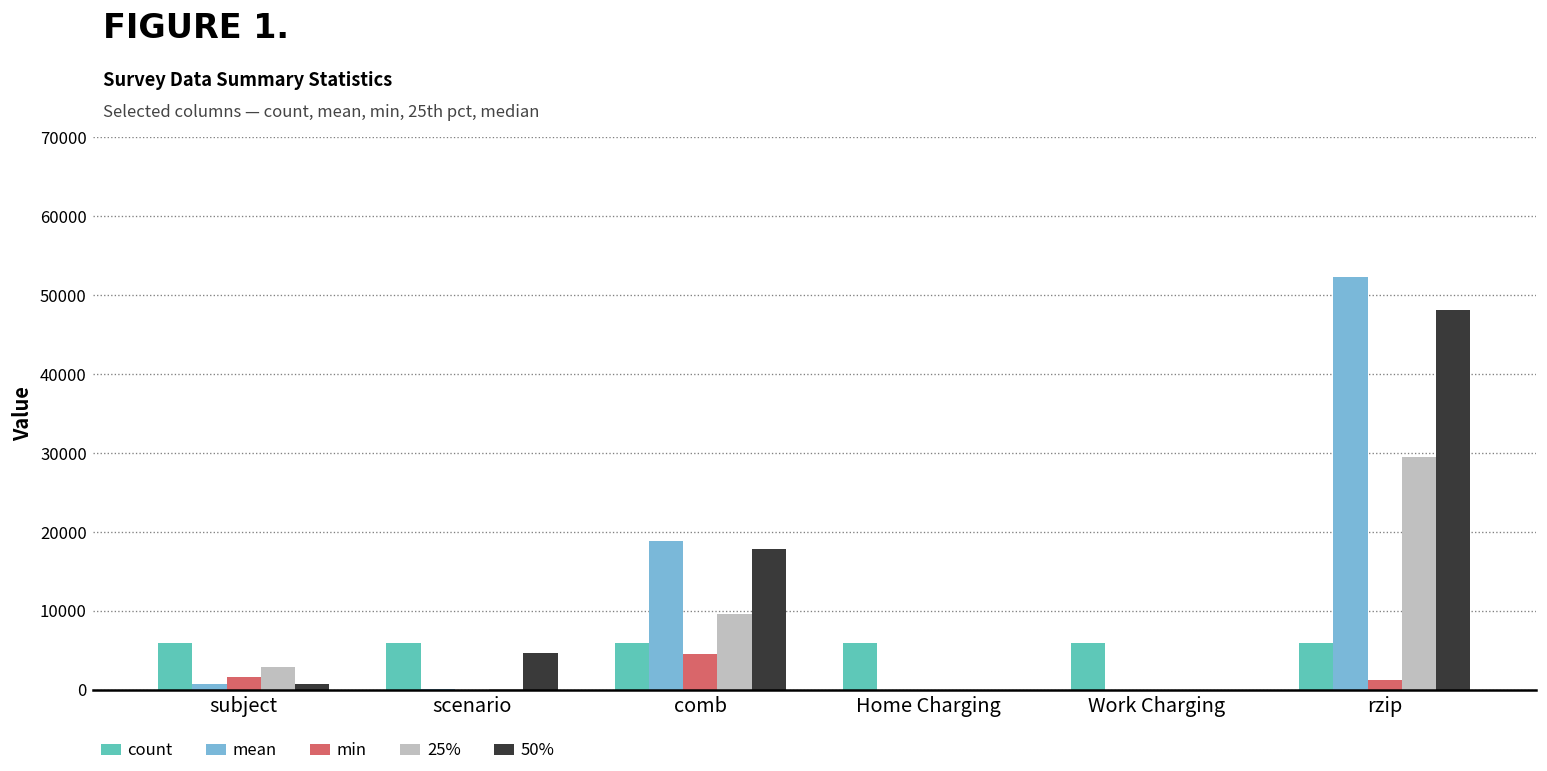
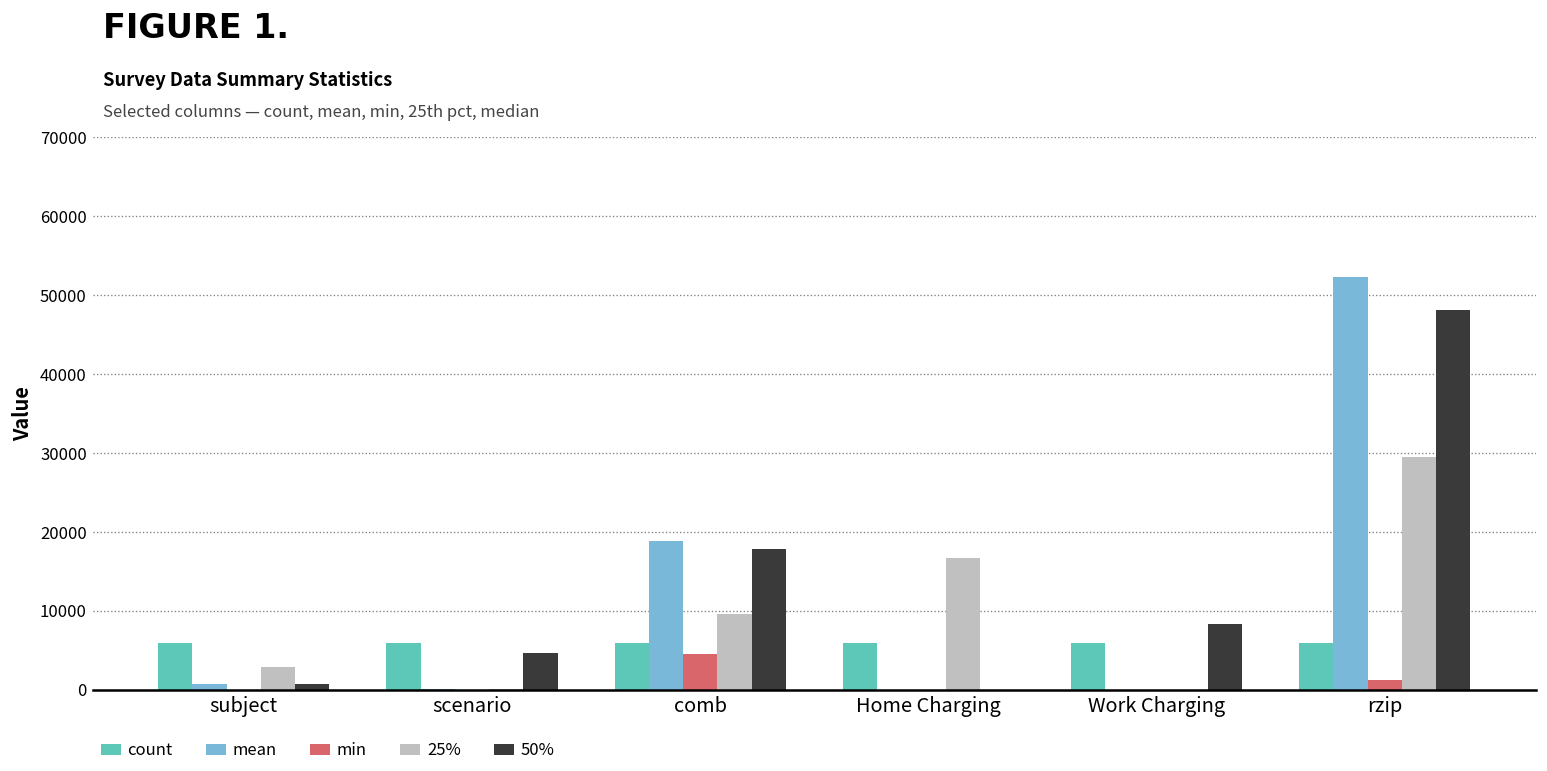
min, subject: 2000 -> 0
25%, Home Charging: 0 -> 17000
50%, Work Charging: 0 -> 8000
